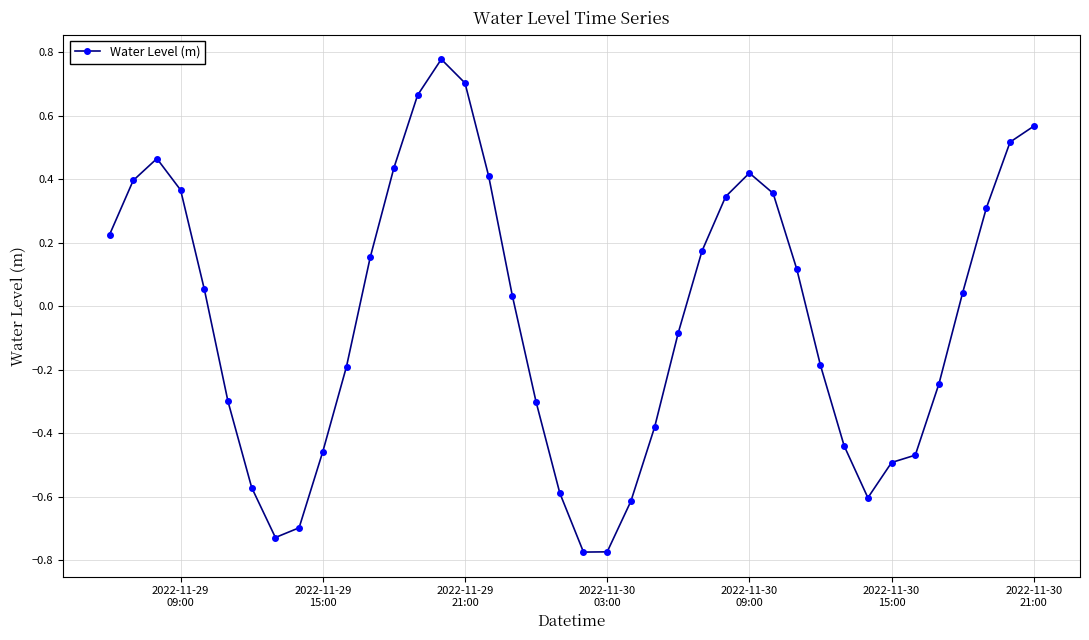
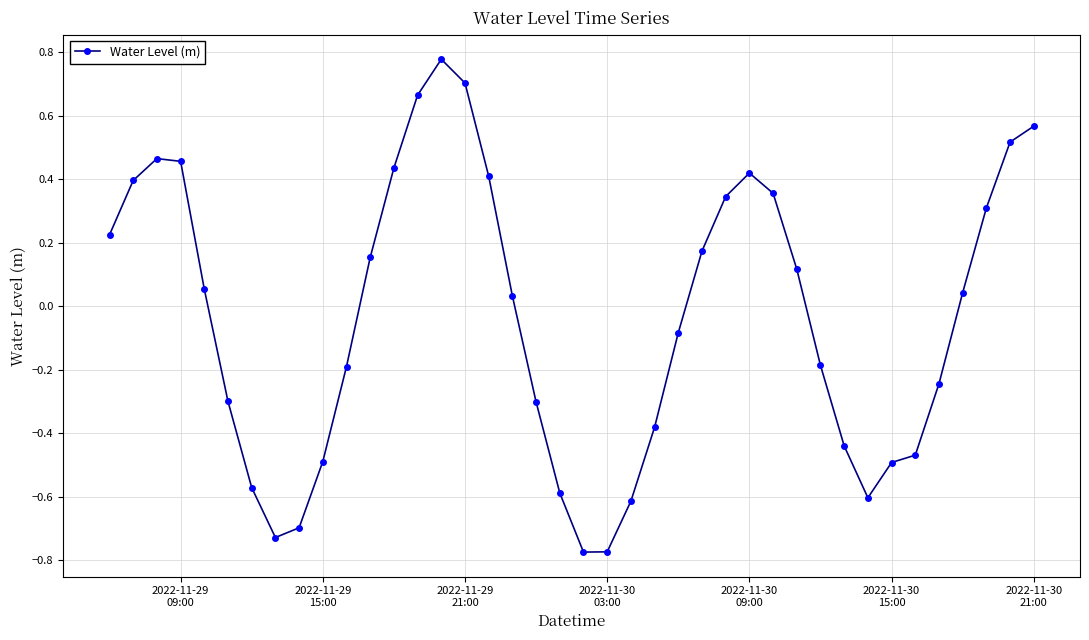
2022-11-29 09:00: 0.37 -> 0.46
2022-11-29 15:00: -0.46 -> -0.49
